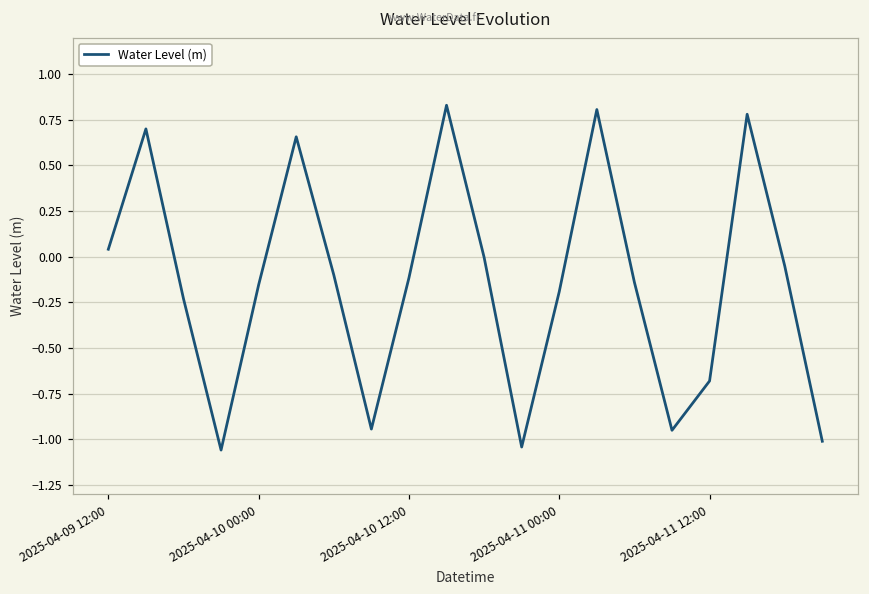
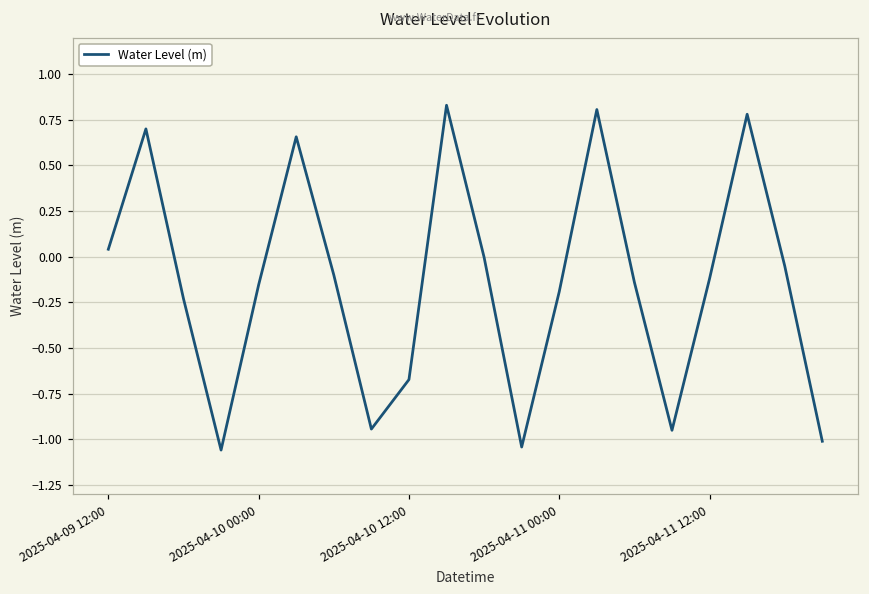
2025-04-10 12:00: -0.12 -> -0.67
2025-04-11 12:00: -0.68 -> -0.12
